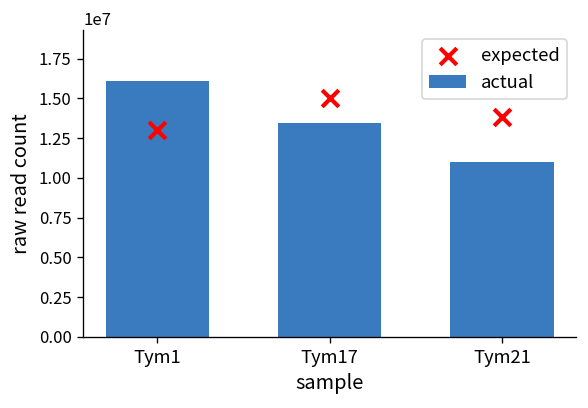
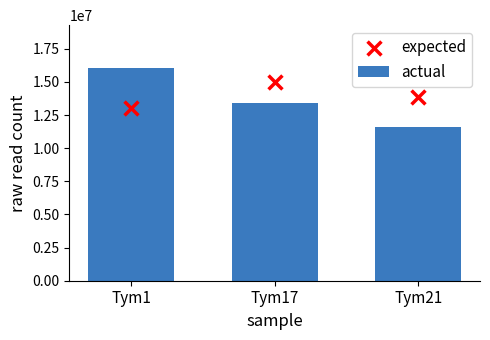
actual, Tym21: 11000000 -> 11600000
